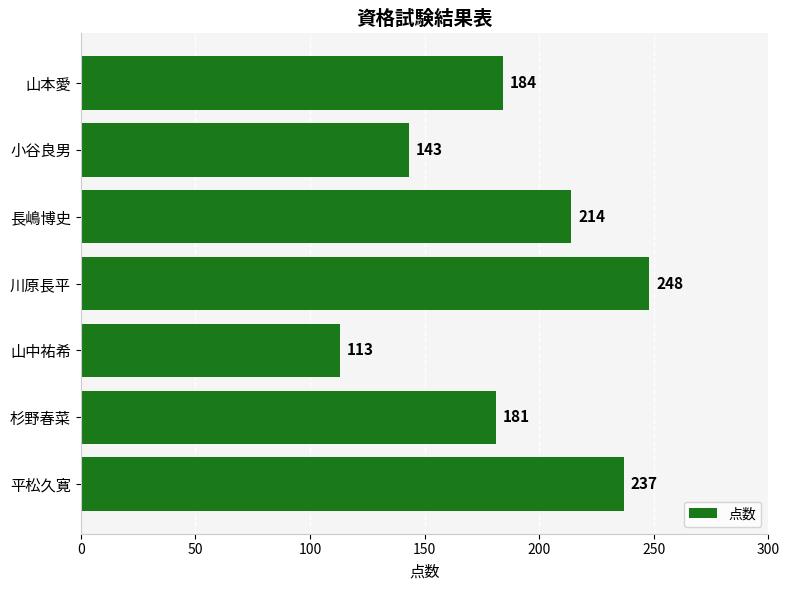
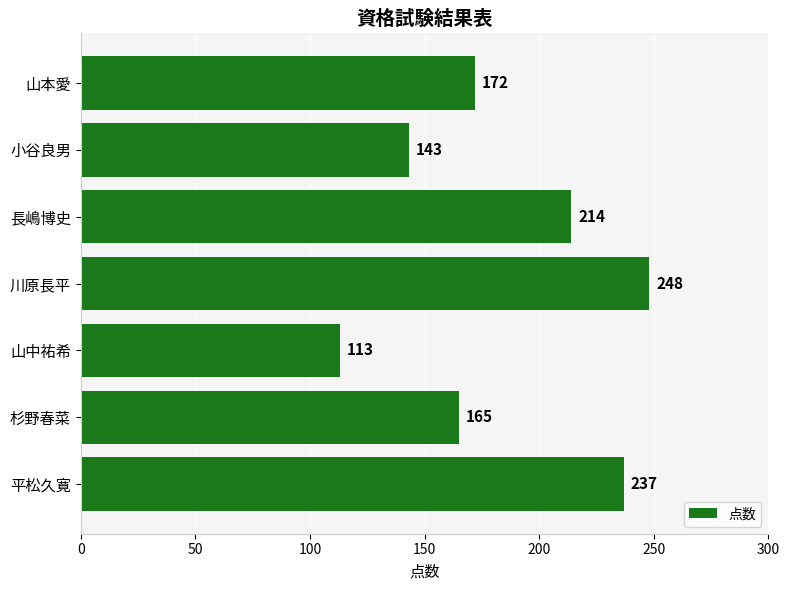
山本愛: 184 -> 172
杉野春菜: 181 -> 165
